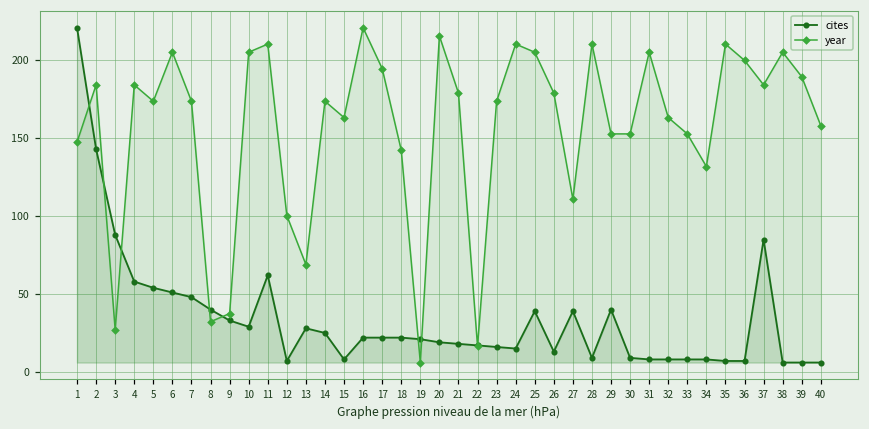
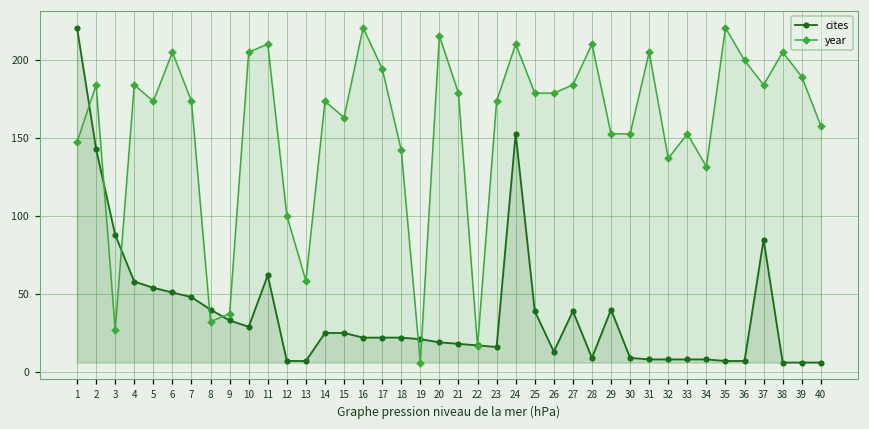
cites, 13: 28 -> 7
year, 13: 69 -> 58
cites, 15: 8 -> 25
cites, 24: 15 -> 153
year, 25: 205 -> 179
year, 27: 111 -> 184
year, 32: 163 -> 137
year, 35: 211 -> 221
